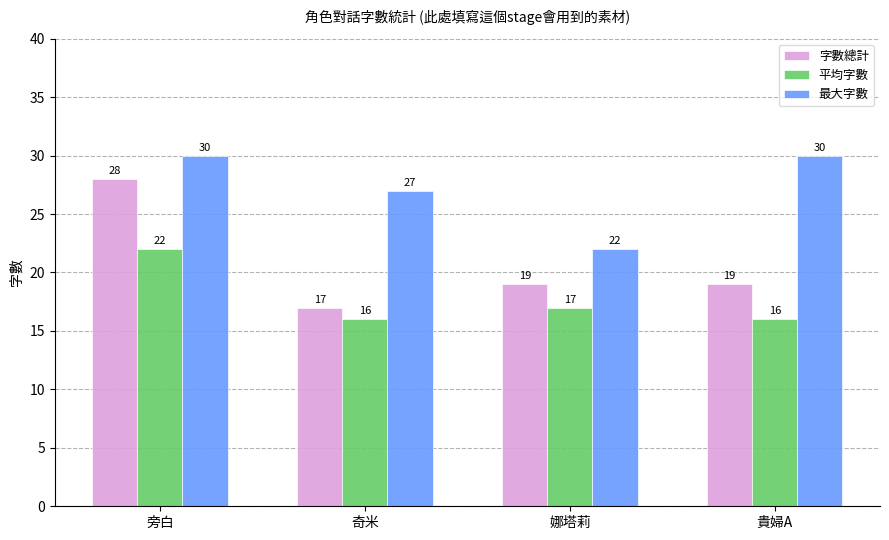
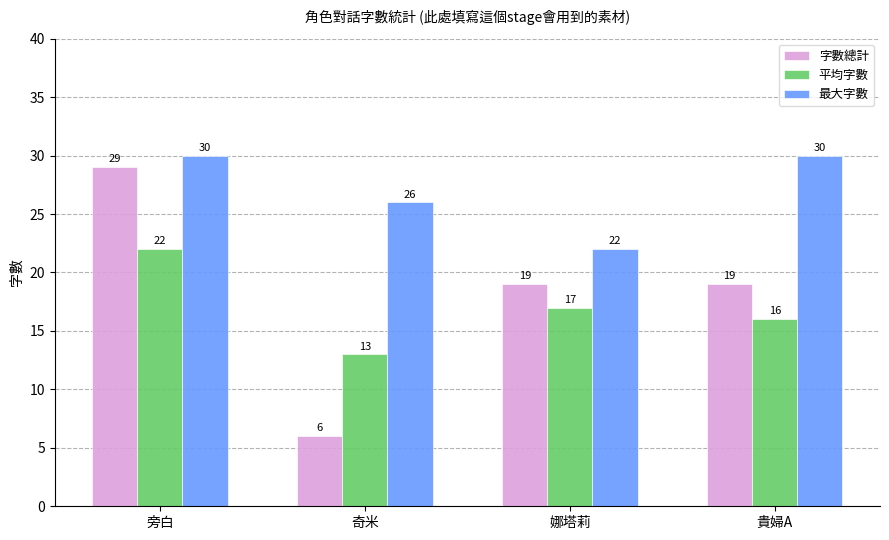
字數總計, 旁白: 28 -> 29
字數總計, 奇米: 17 -> 6
平均字數, 奇米: 16 -> 13
最大字數, 奇米: 27 -> 26
